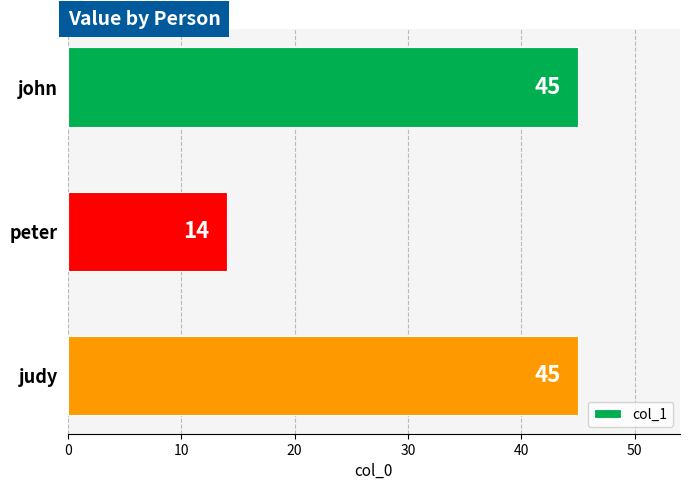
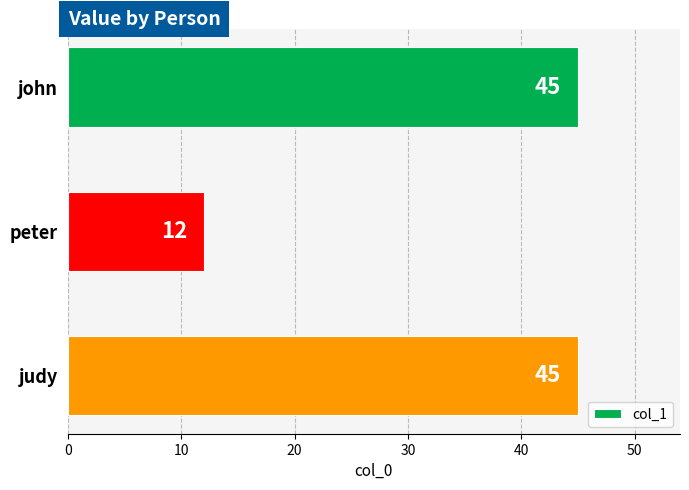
peter: 14 -> 12
